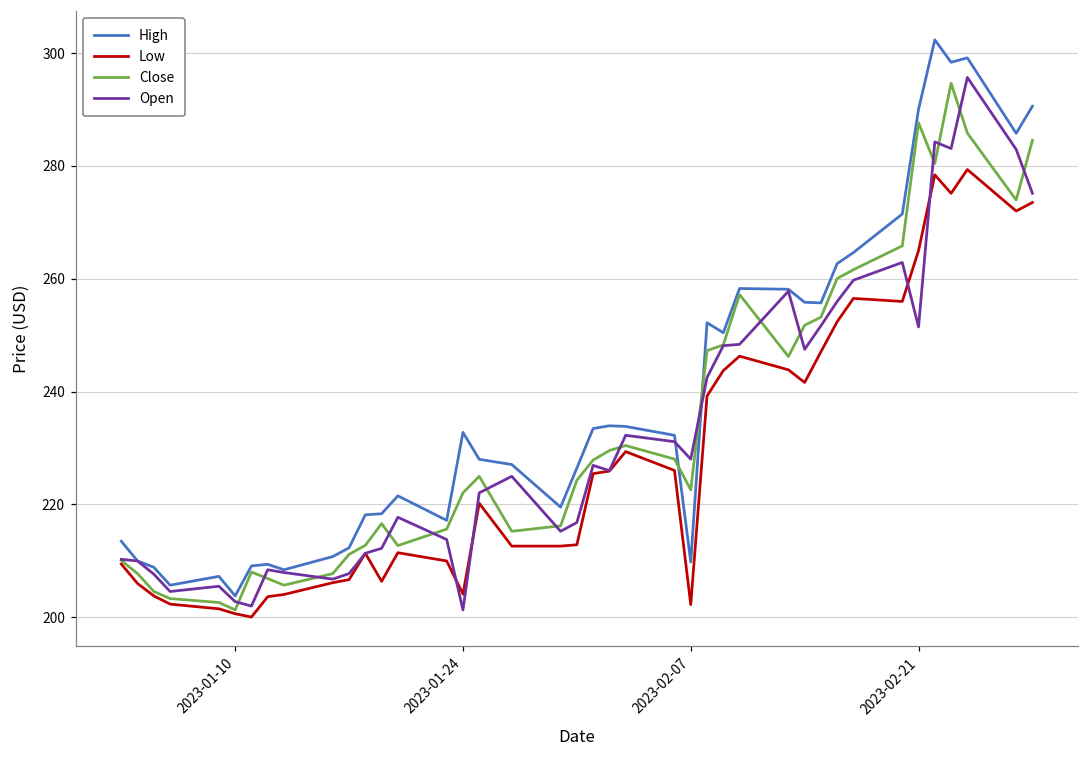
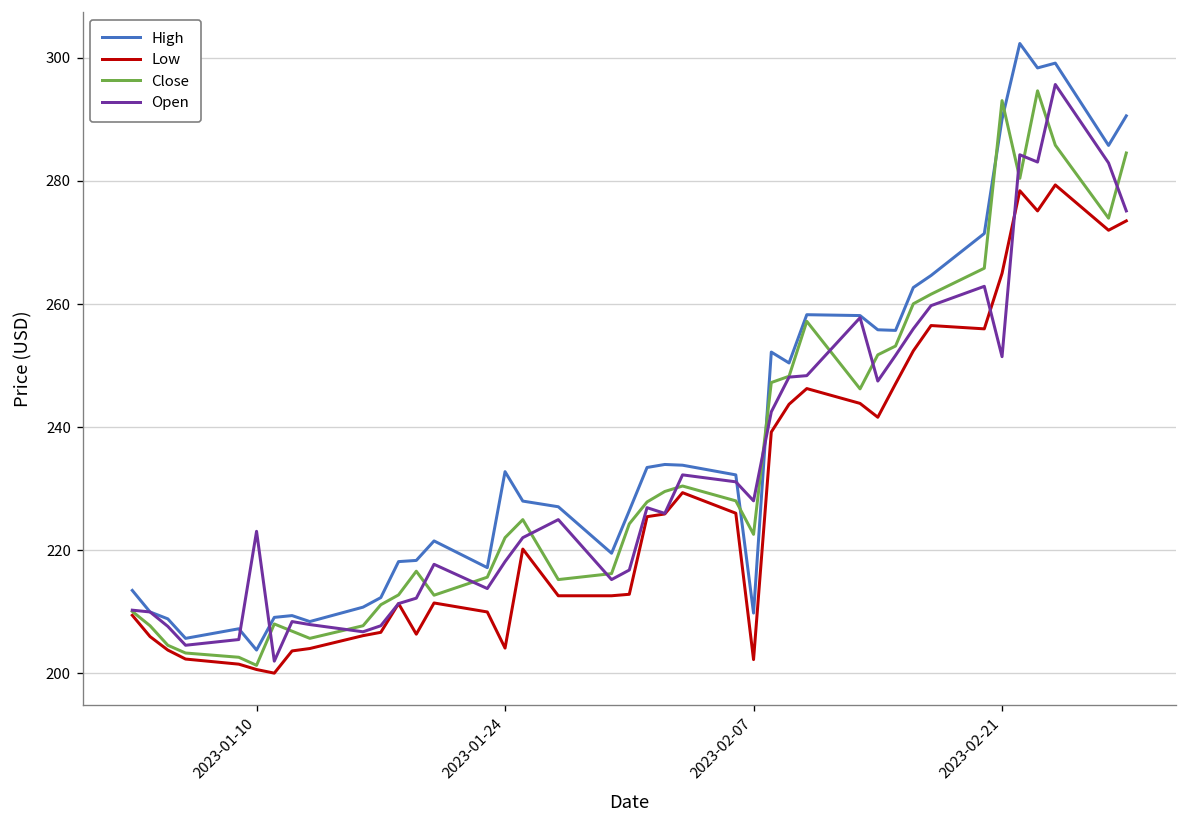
Open, 2023-01-10: 203 -> 223
Open, 2023-01-24: 201 -> 218
Close, 2023-02-21: 288 -> 293
